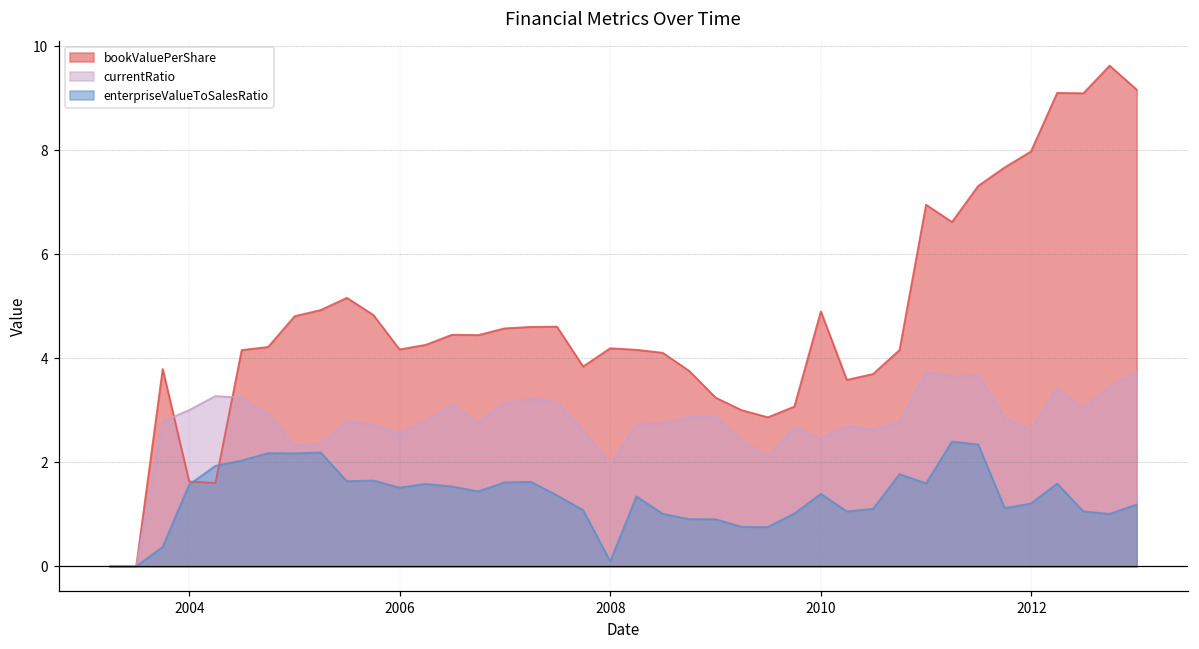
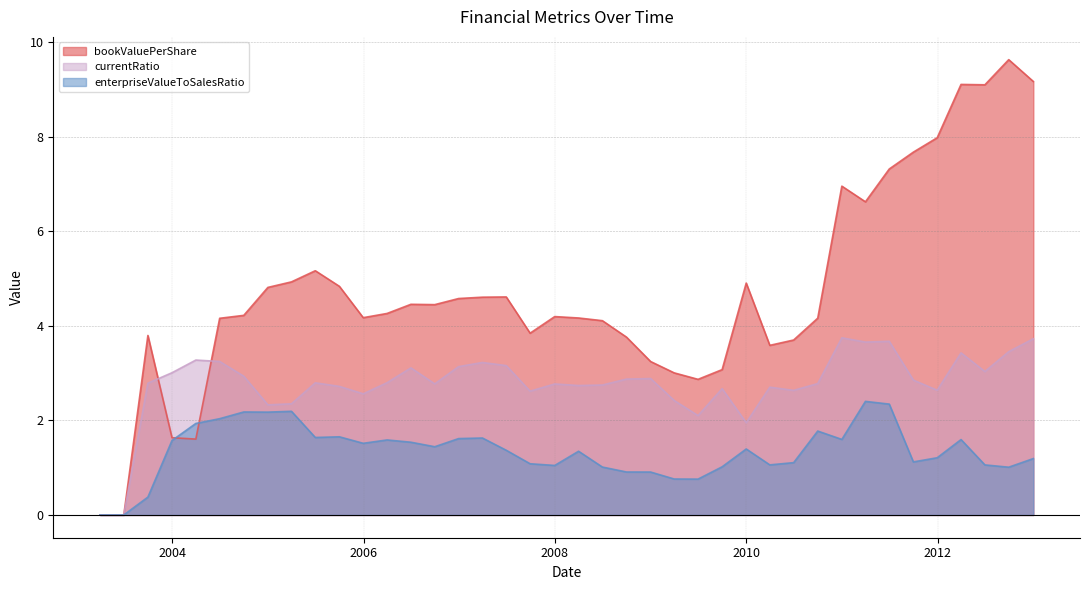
currentRatio, 2008: 2.0 -> 2.8
enterpriseValueToSalesRatio, 2008: 0.1 -> 1.0
currentRatio, 2010: 2.5 -> 2.0
